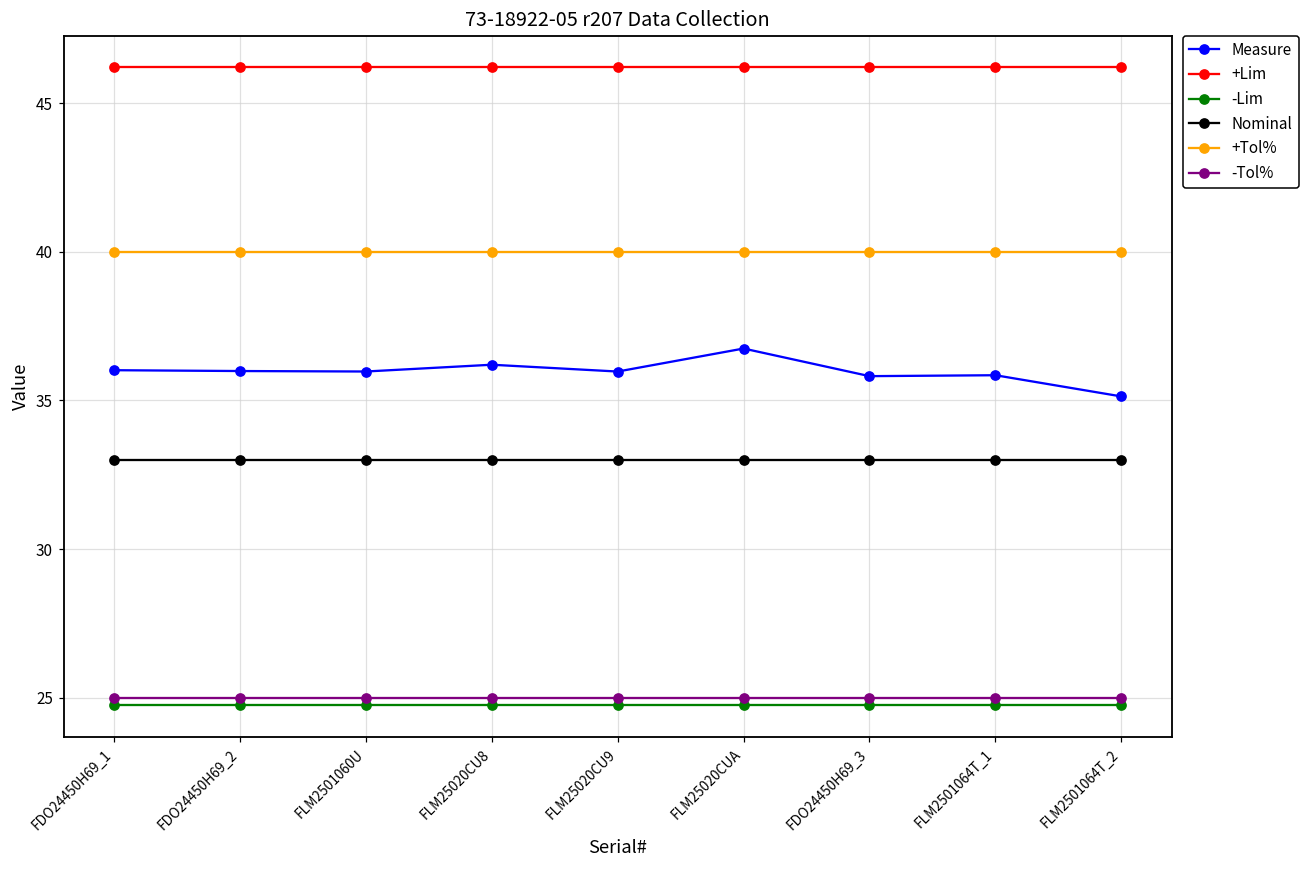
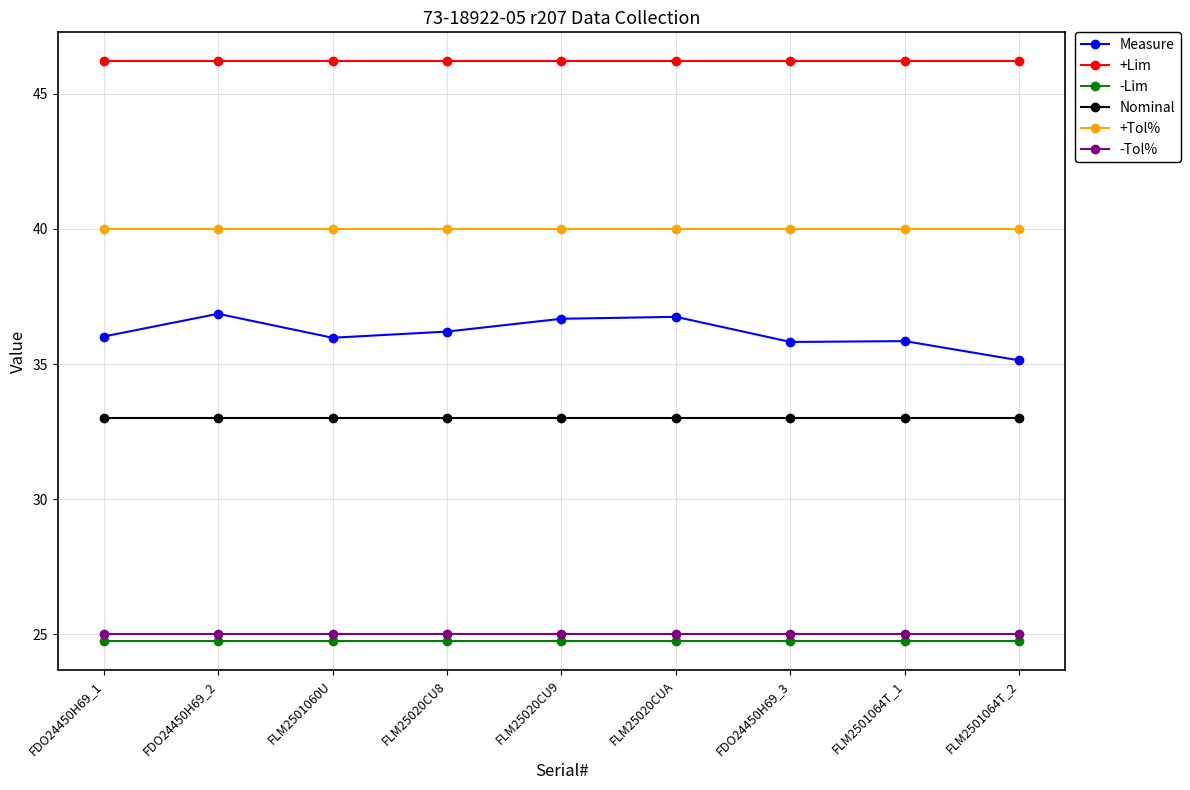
Measure, FDO24450H69_2: 36.0 -> 36.9
Measure, FLM25020CU9: 36.0 -> 36.7
